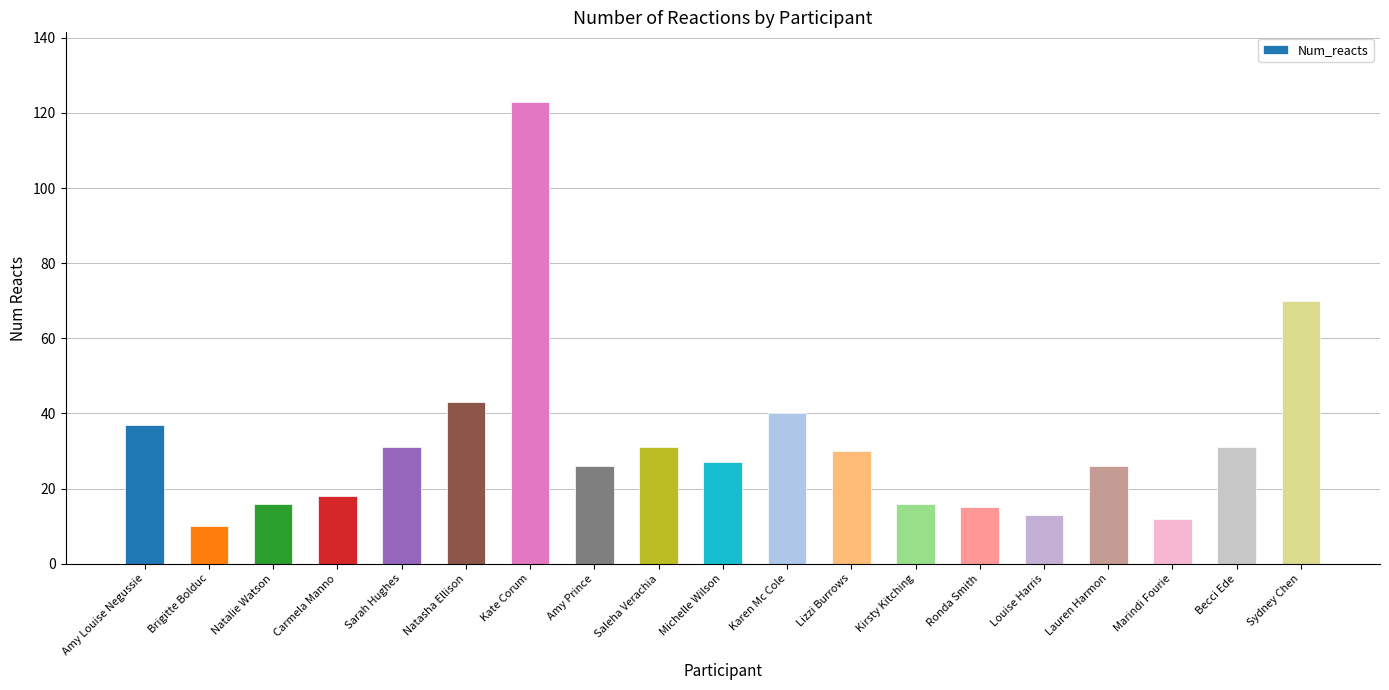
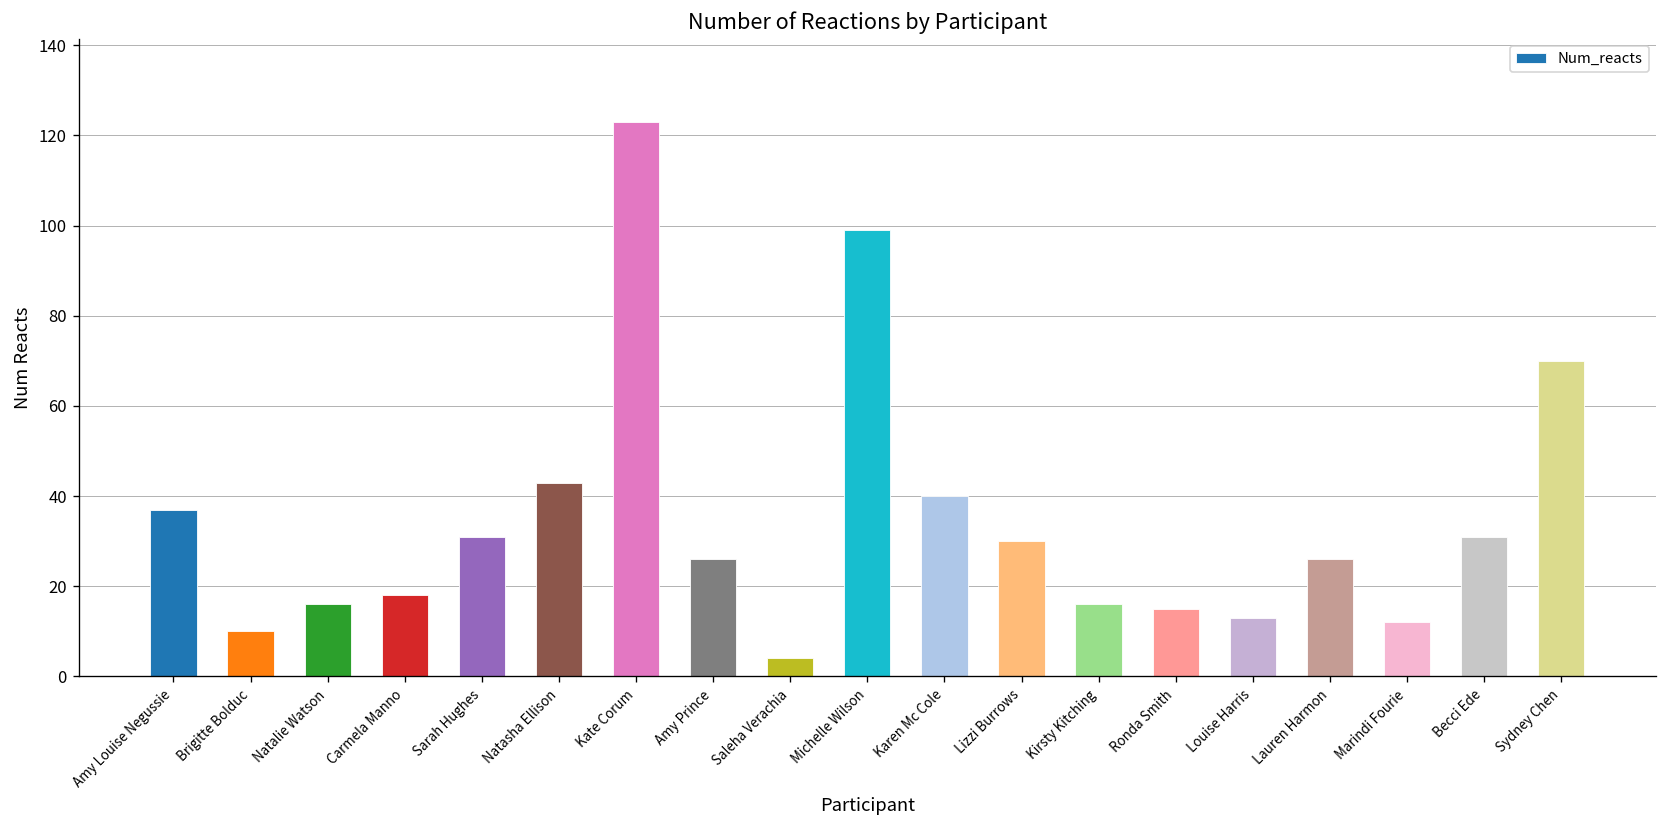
Saleha Verachia: 31 -> 4
Michelle Wilson: 27 -> 99
